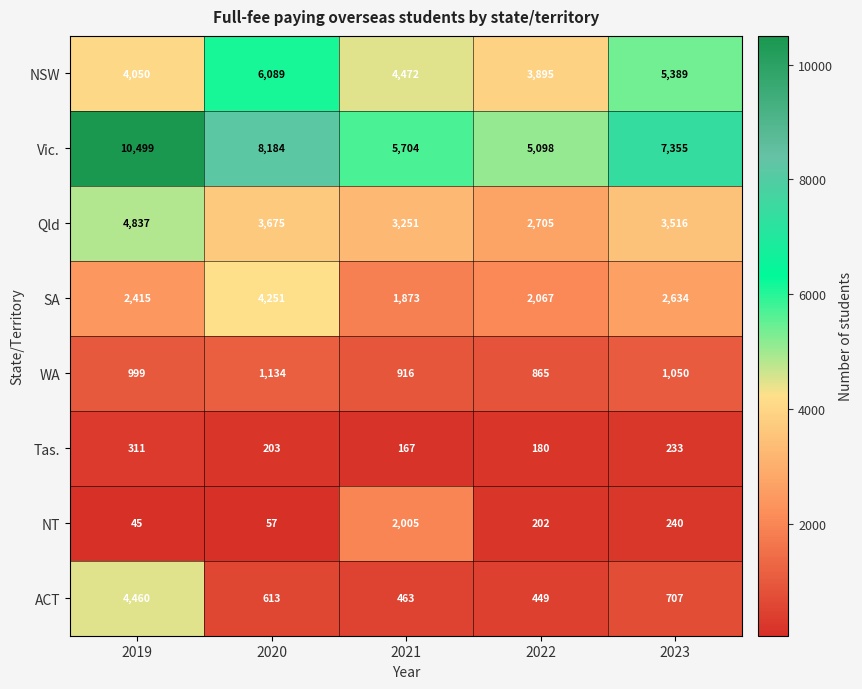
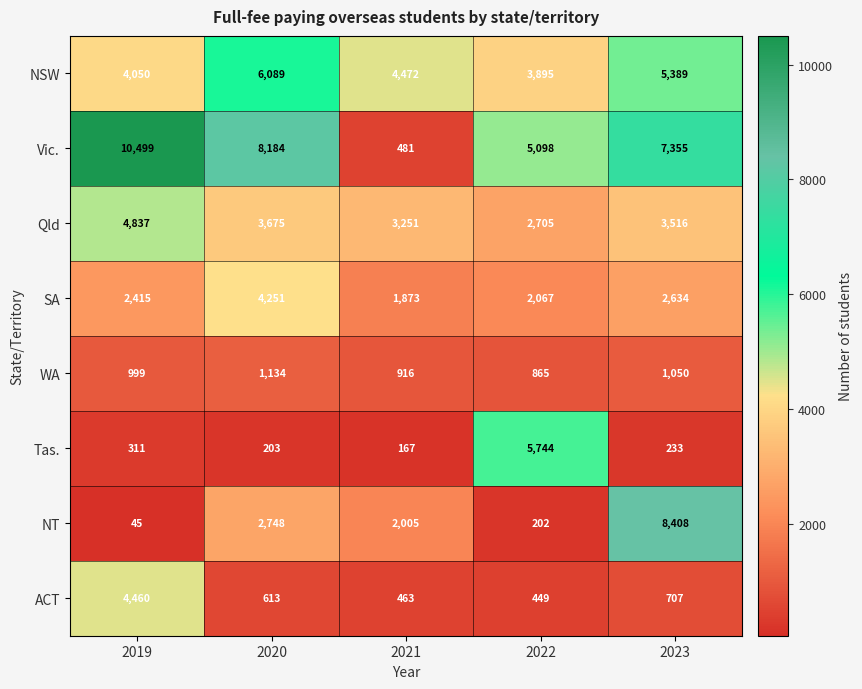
Vic., 2021: 5,704 -> 481
Tas., 2022: 180 -> 5,744
NT, 2020: 57 -> 2,748
NT, 2023: 240 -> 8,408
